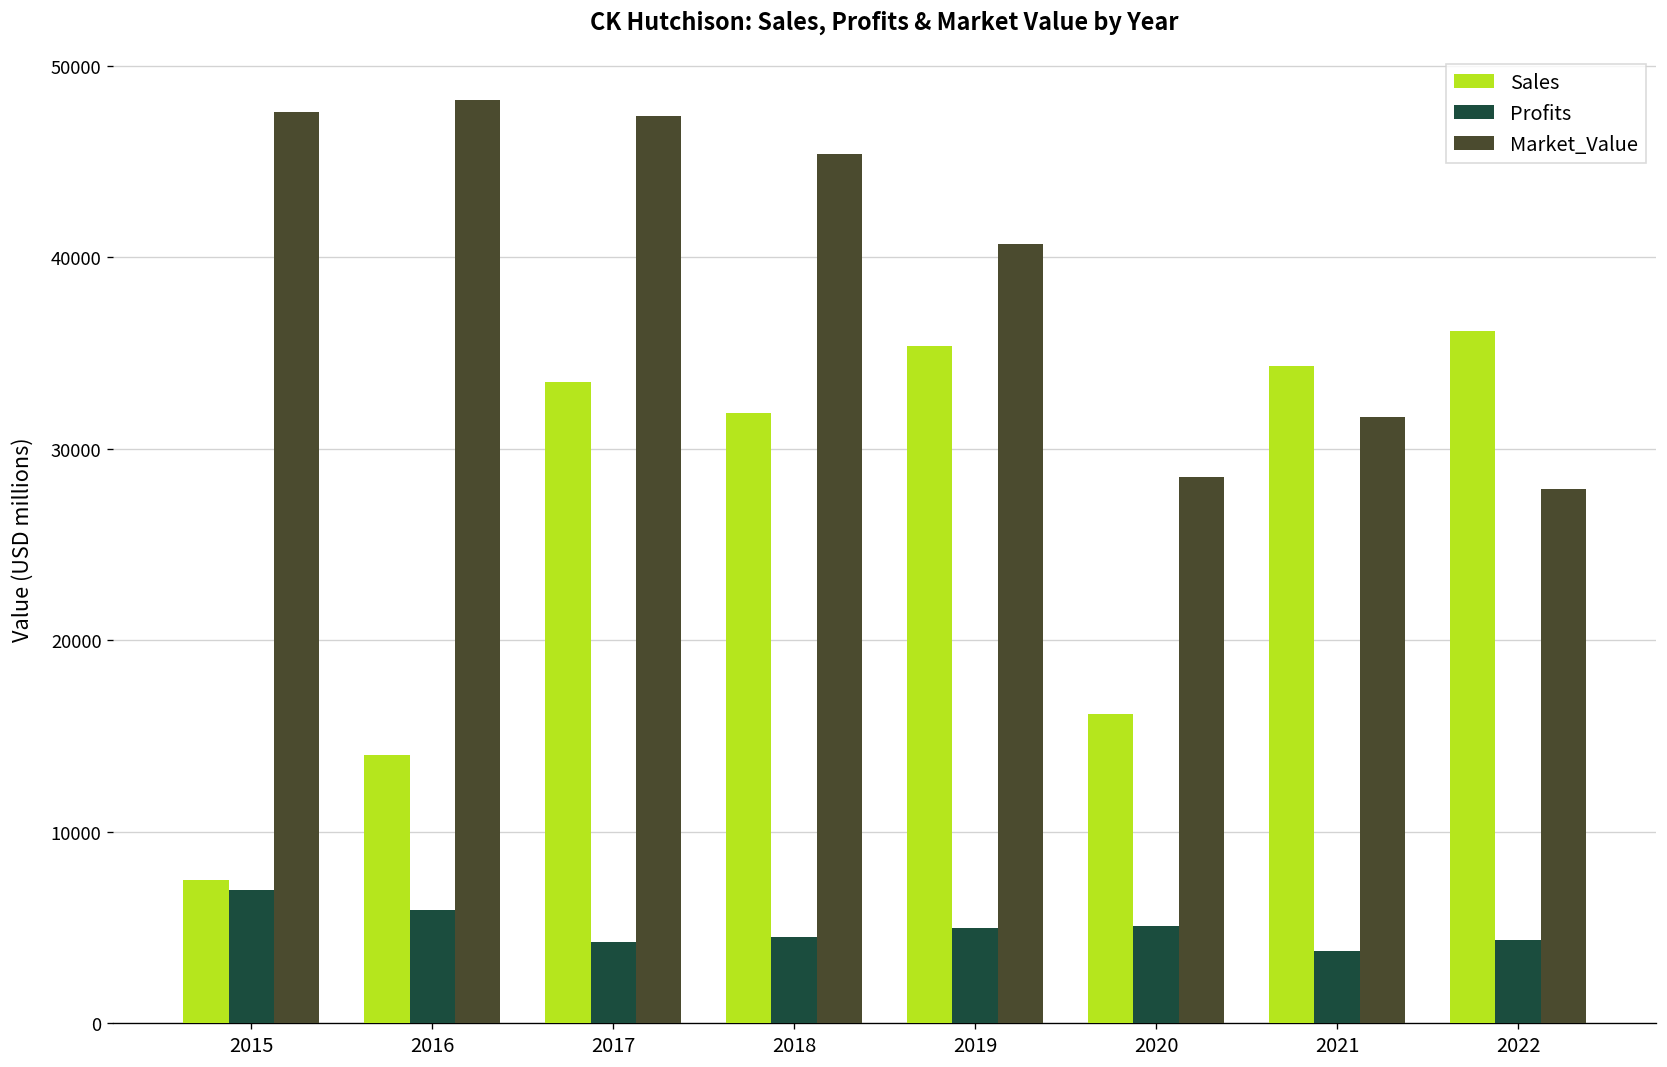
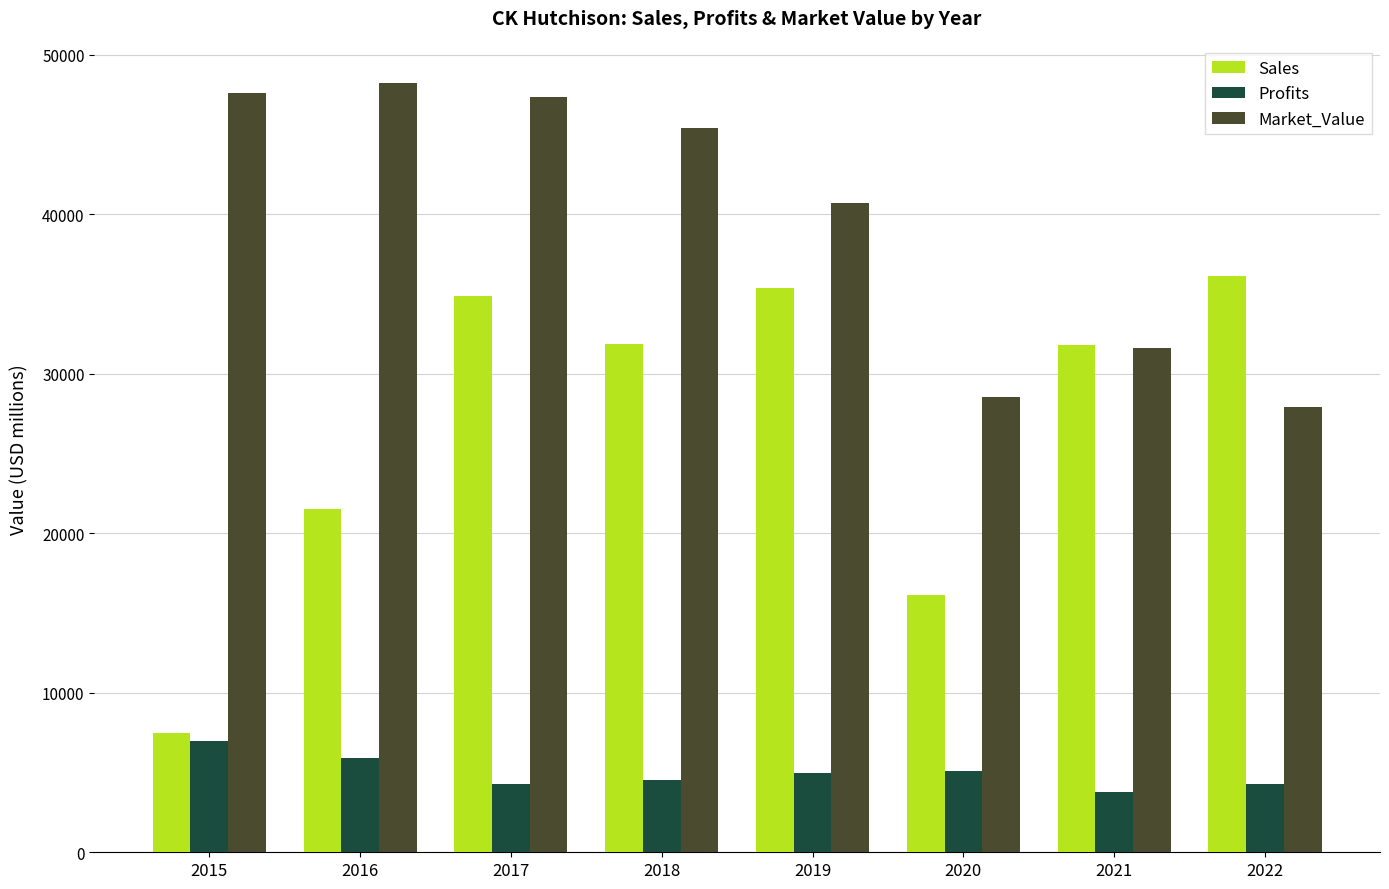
Sales, 2016: 14000 -> 21500
Sales, 2017: 33500 -> 34900
Sales, 2021: 34300 -> 31800
